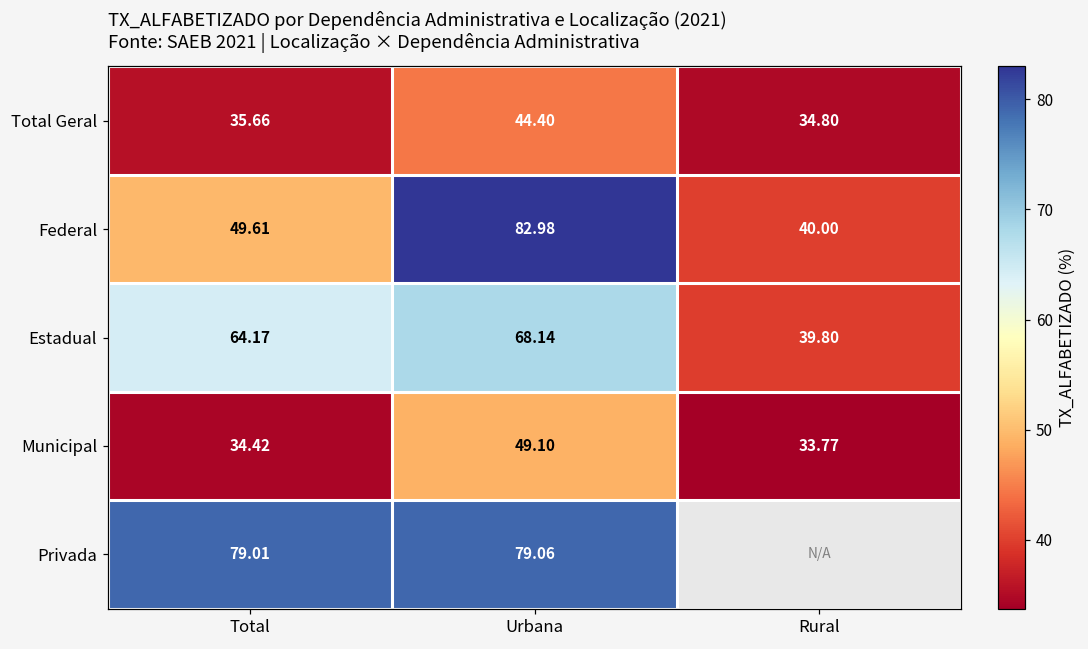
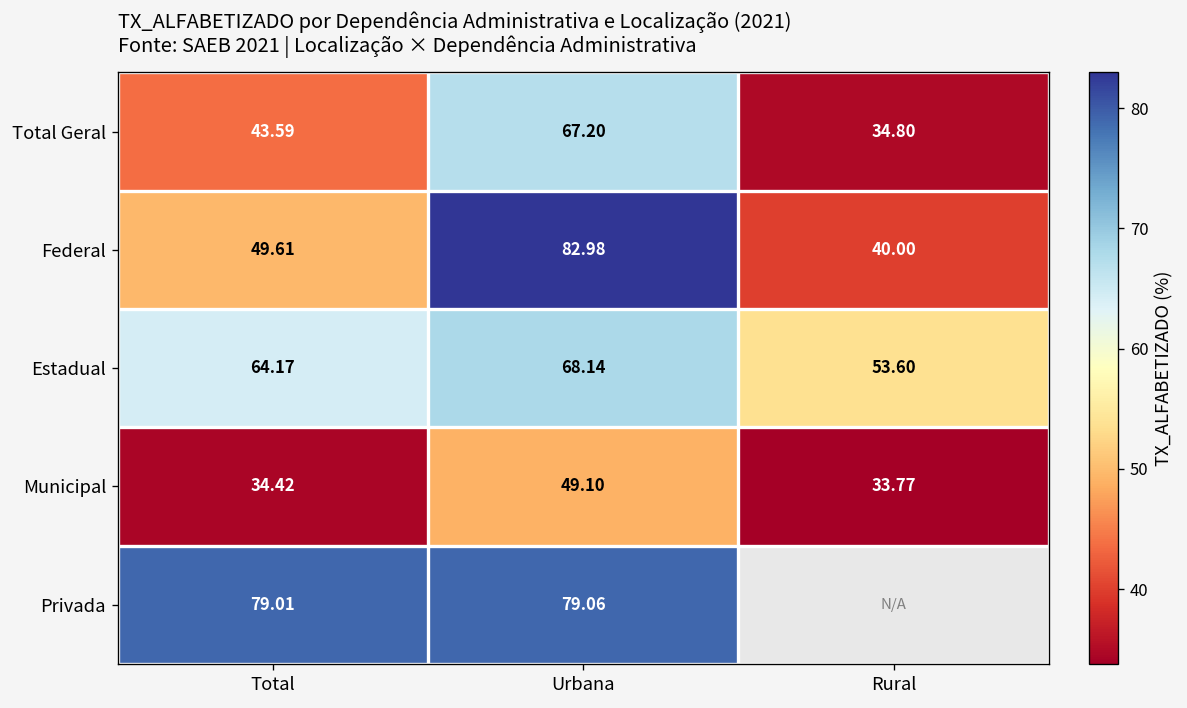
Total Geral, Total: 35.66 -> 43.59
Total Geral, Urbana: 44.40 -> 67.20
Estadual, Rural: 39.80 -> 53.60
